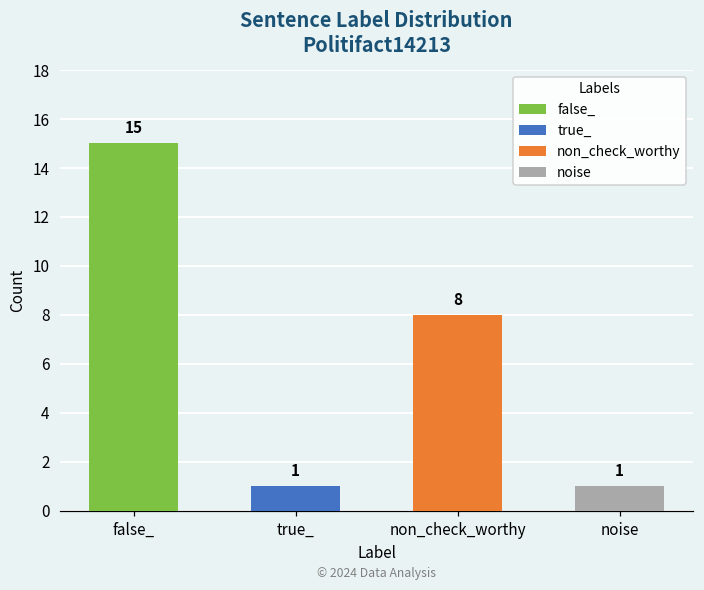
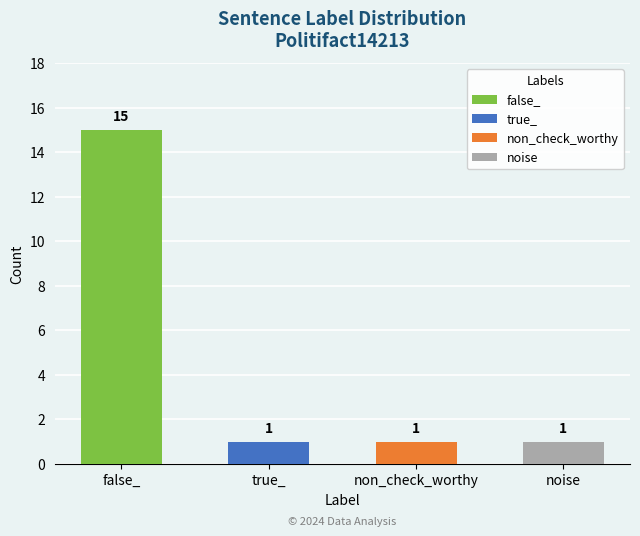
non_check_worthy: 8 -> 1
